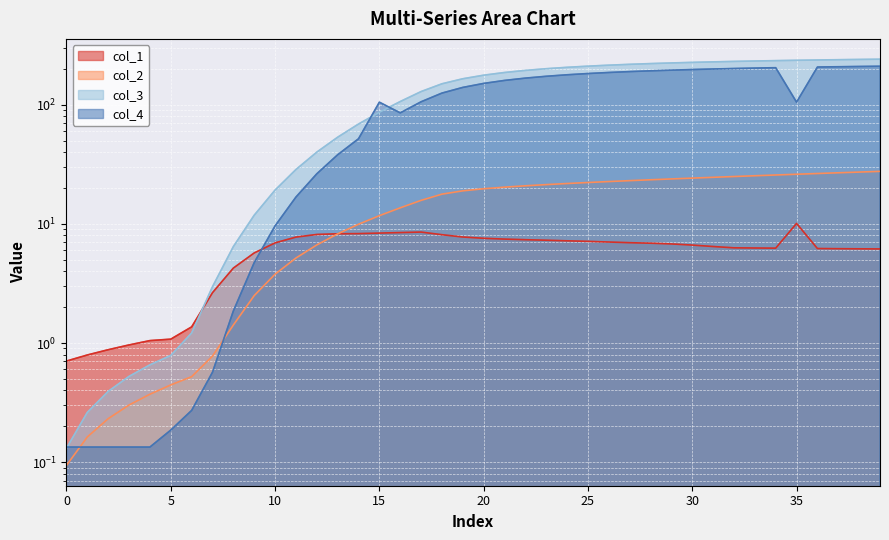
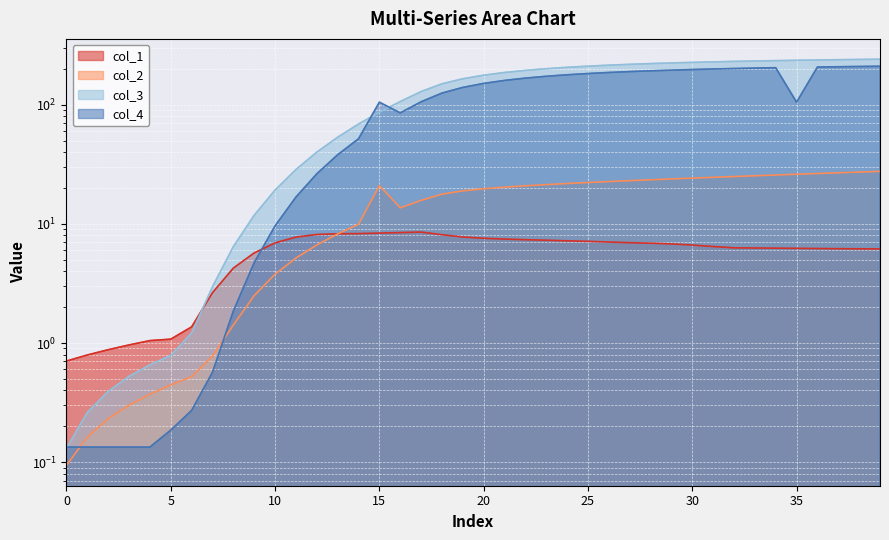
col_2, 15: 12 -> 21
col_1, 35: 10 -> 6
